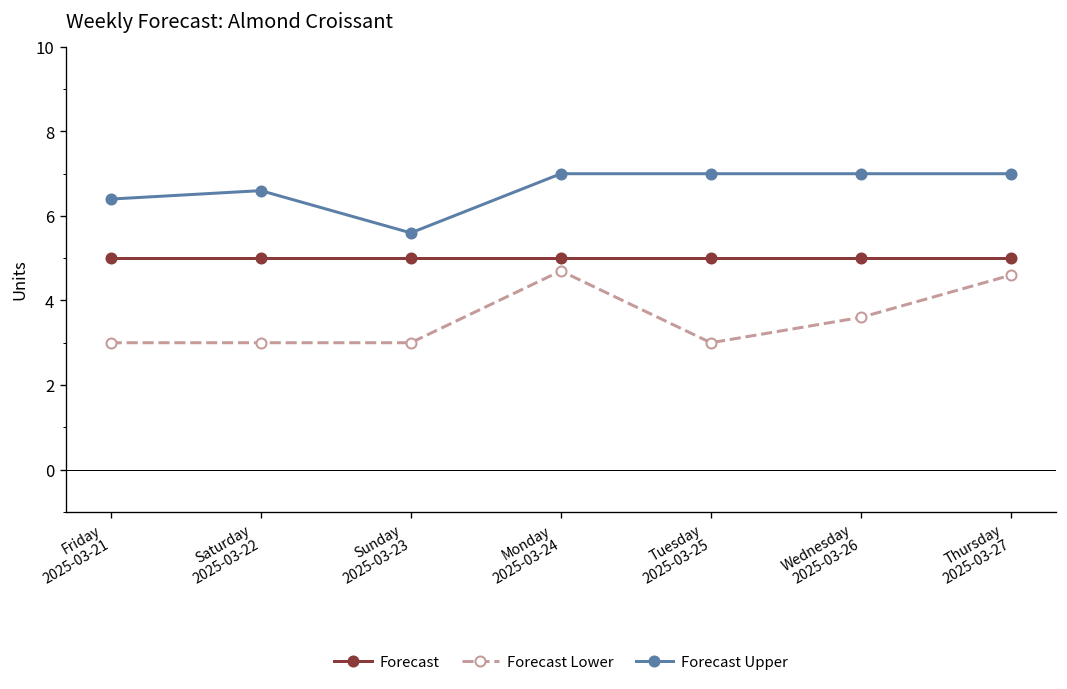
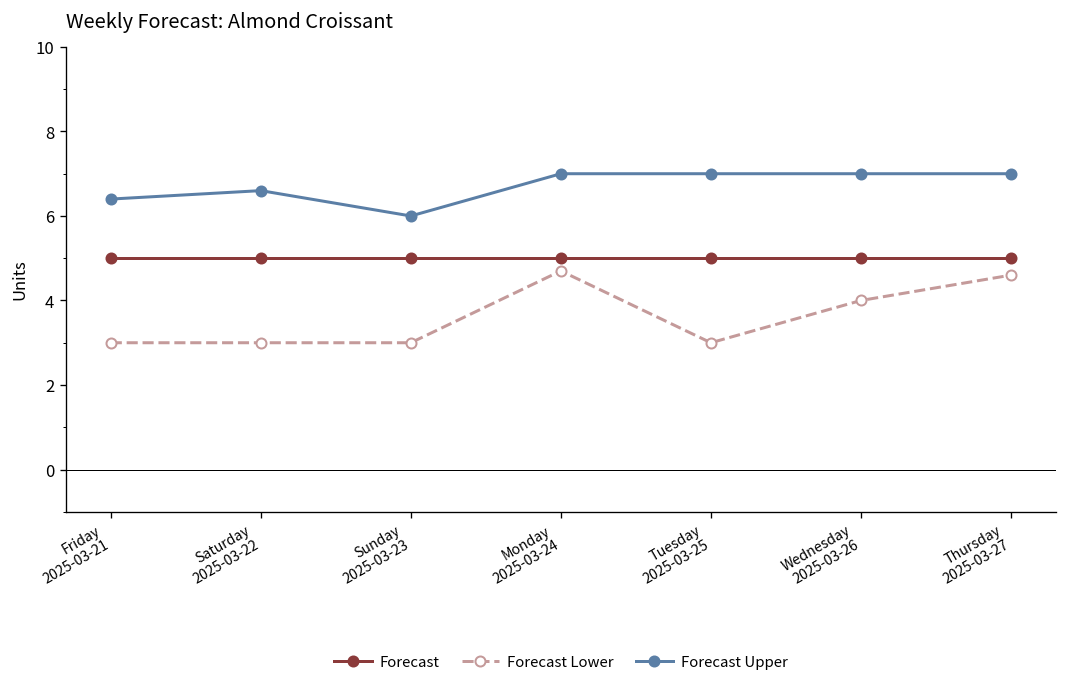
Forecast Upper, Sunday 2025-03-23: 5.6 -> 6.0
Forecast Lower, Wednesday 2025-03-26: 3.6 -> 4.0
